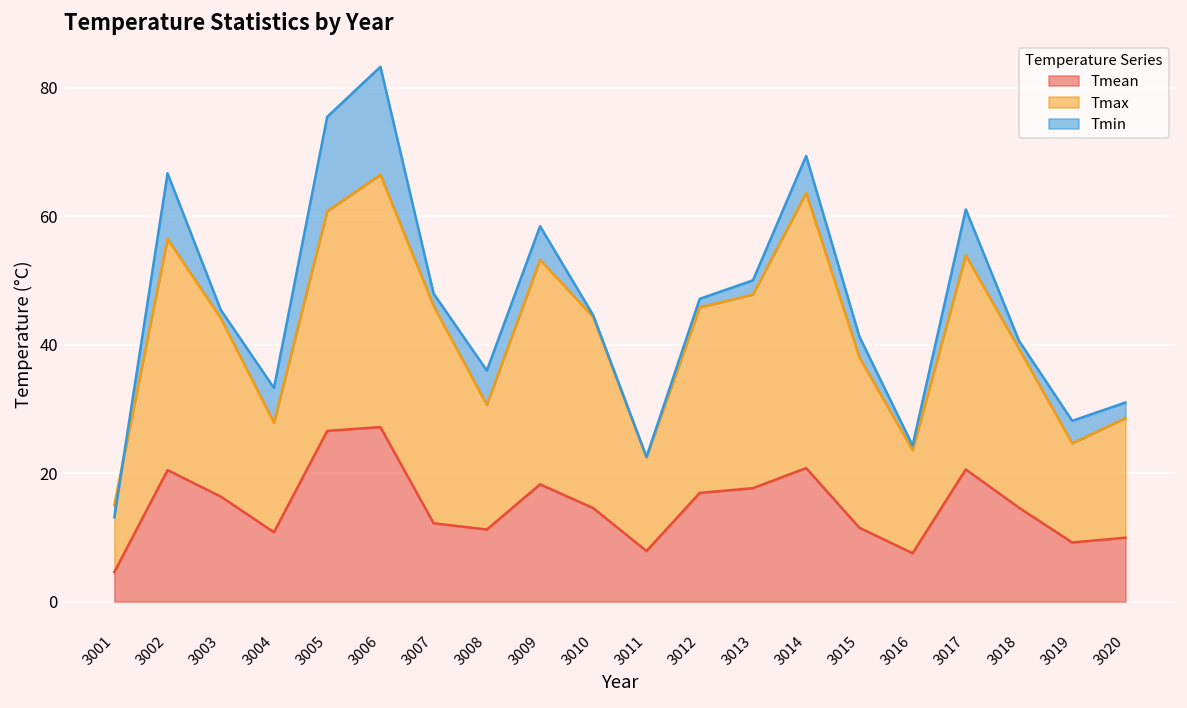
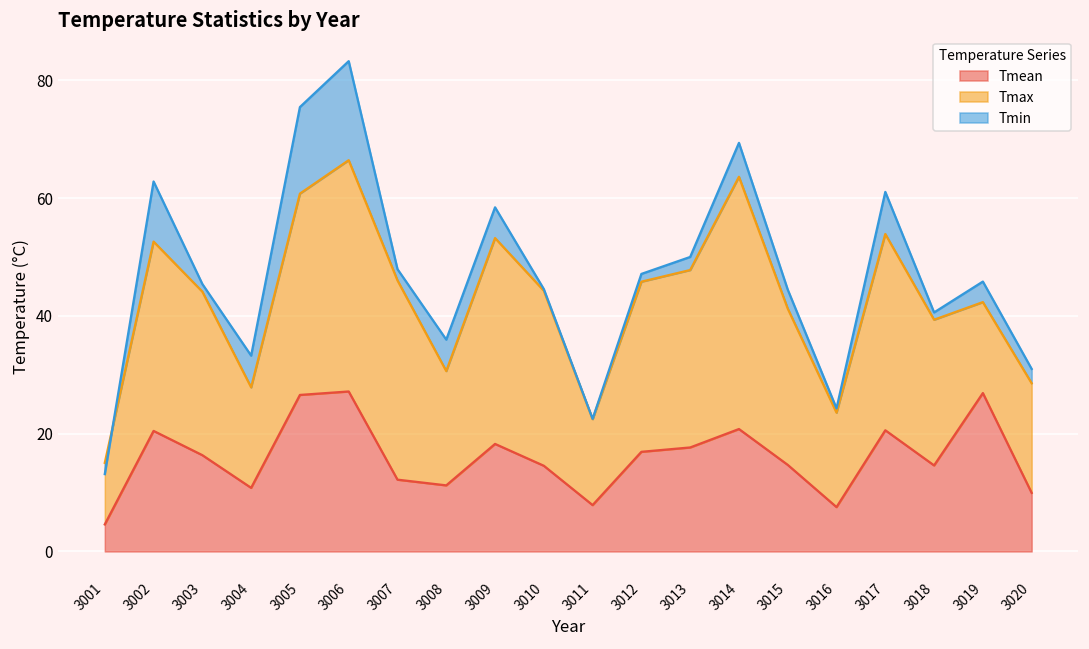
Tmax, 3002: 36 -> 32
Tmean, 3015: 12 -> 15
Tmean, 3019: 9 -> 27
